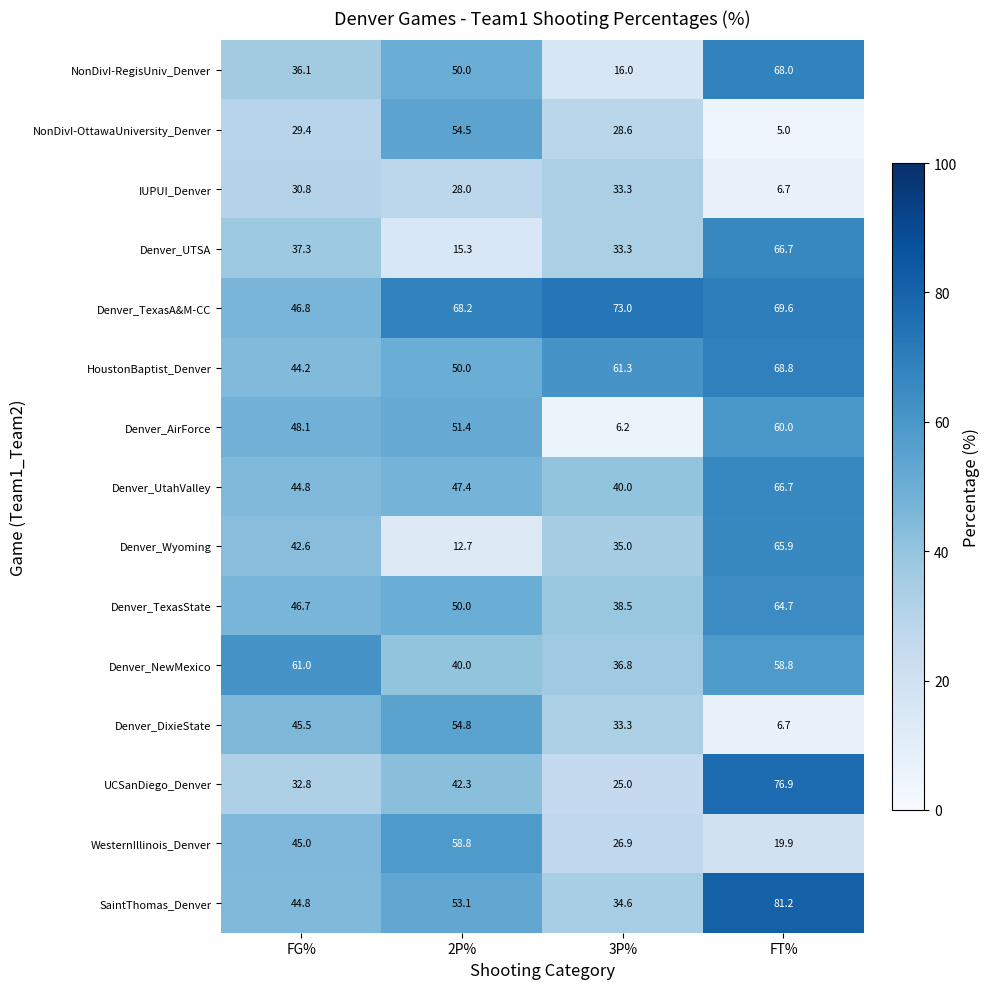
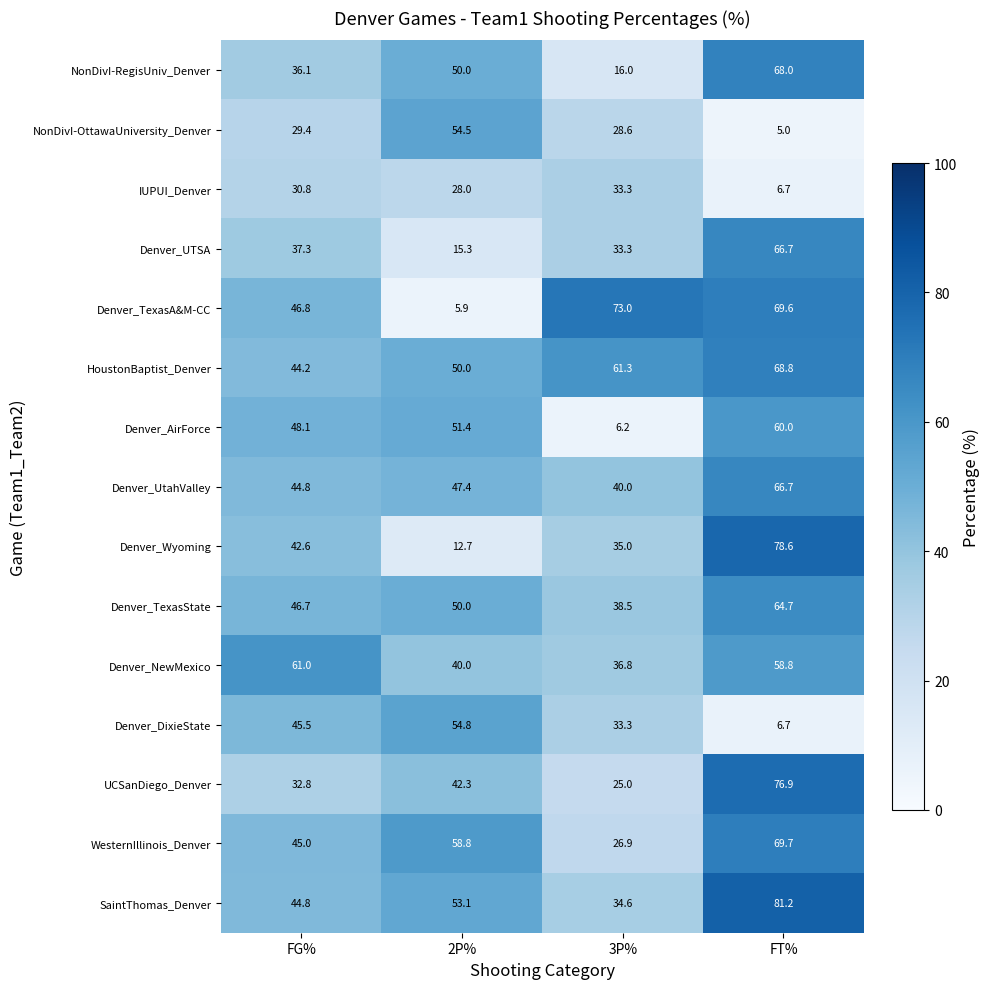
Denver_TexasA&M-CC, 2P%: 68.2 -> 5.9
Denver_Wyoming, FT%: 65.9 -> 78.6
WesternIllinois_Denver, FT%: 19.9 -> 69.7
